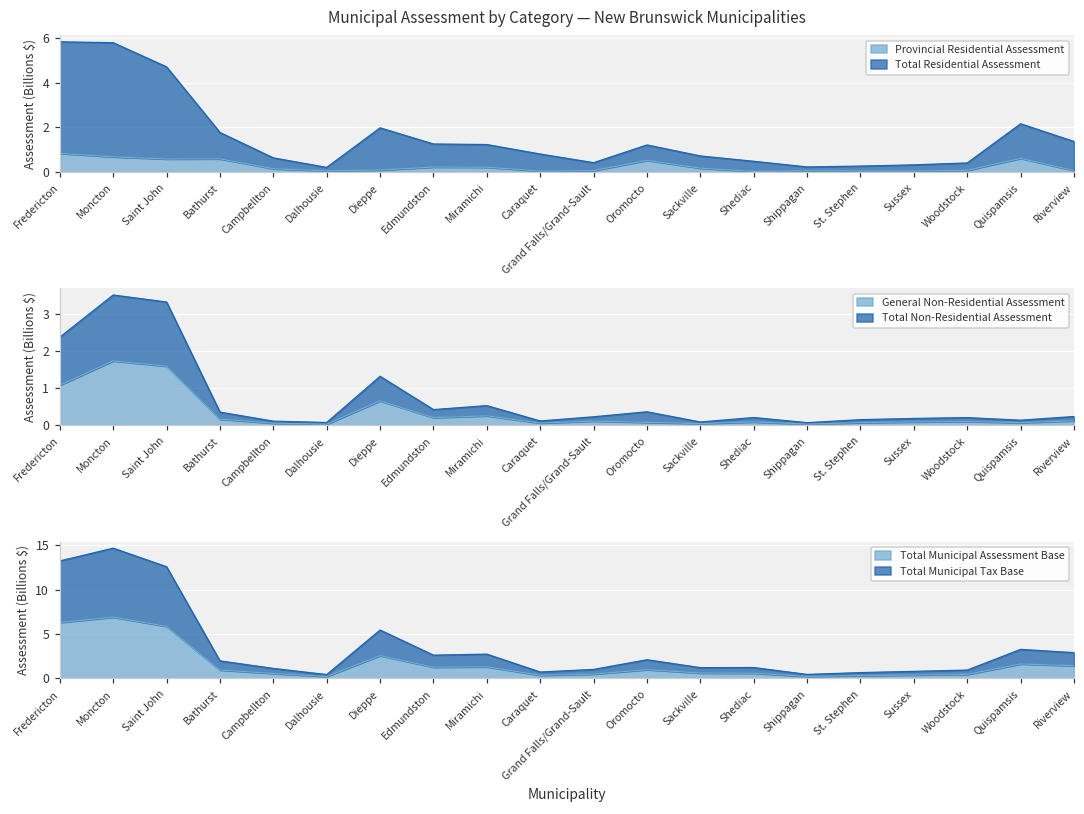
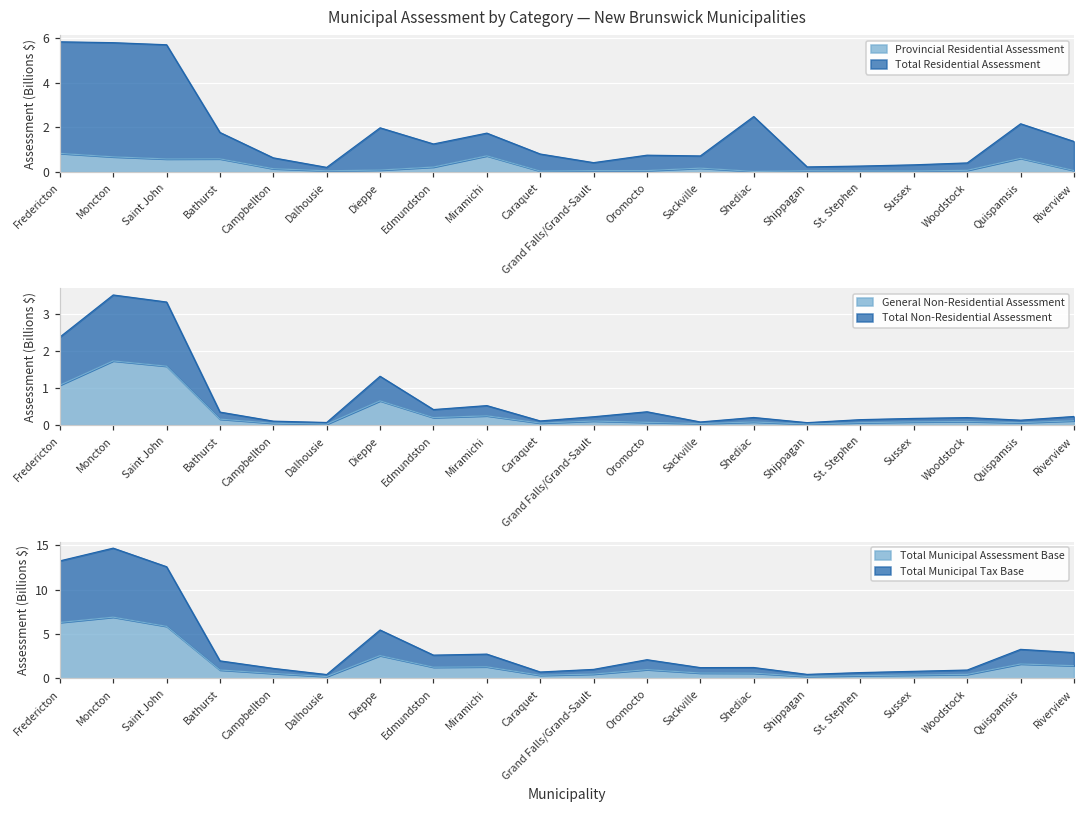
Municipal Assessment by Category — New Brunswick Municipalities, Total Residential Assessment, Saint John: 4.1 -> 5.1
Municipal Assessment by Category — New Brunswick Municipalities, Provincial Residential Assessment, Miramichi: 0.2 -> 0.7
Municipal Assessment by Category — New Brunswick Municipalities, Provincial Residential Assessment, Oromocto: 0.5 -> 0.1
Municipal Assessment by Category — New Brunswick Municipalities, Total Residential Assessment, Shediac: 0.5 -> 2.5
